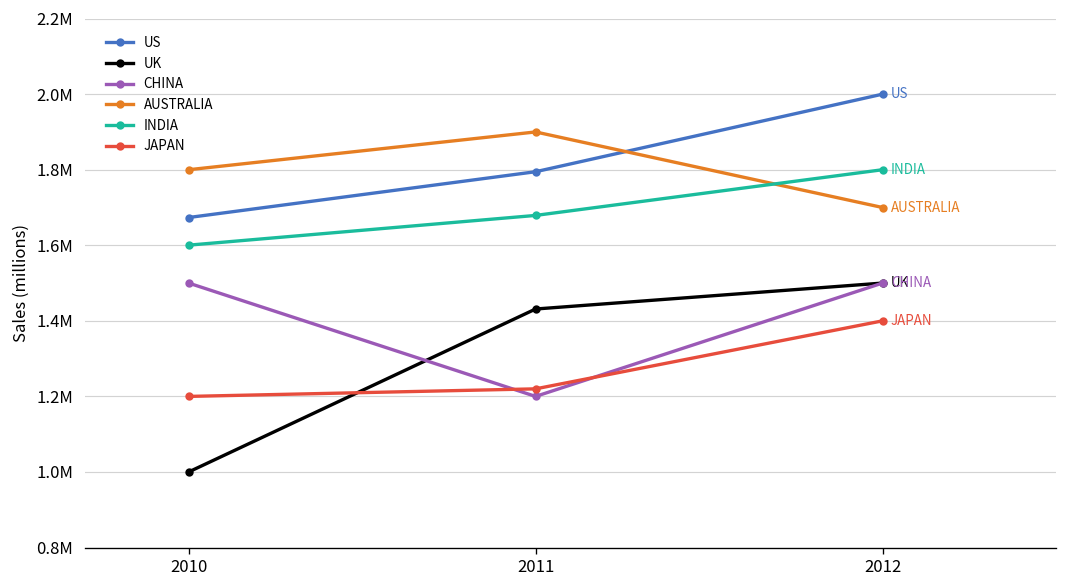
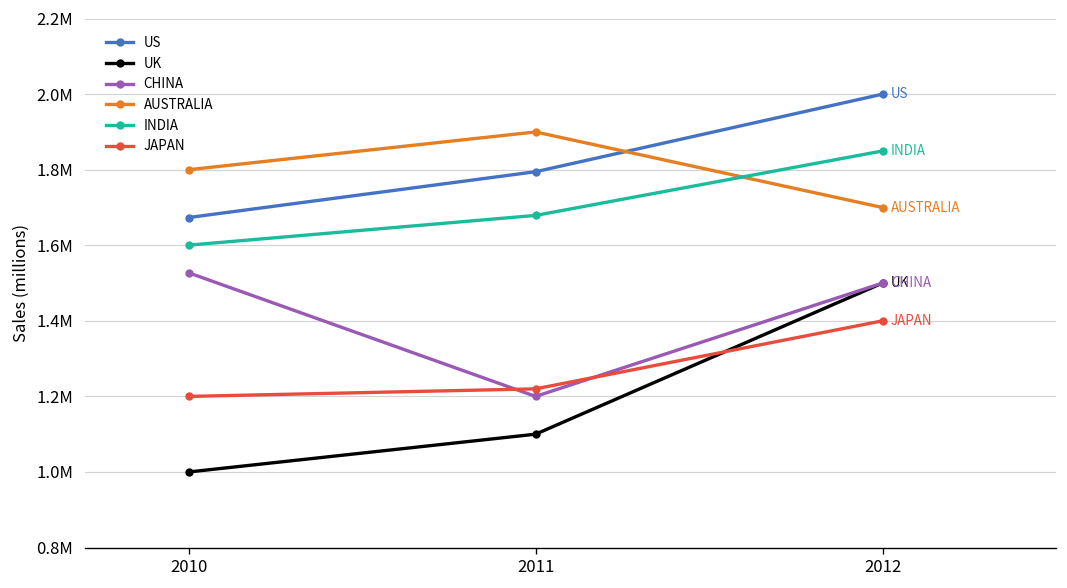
CHINA, 2010: 1500000 -> 1530000
UK, 2011: 1430000 -> 1100000
INDIA, 2012: 1800000 -> 1850000
